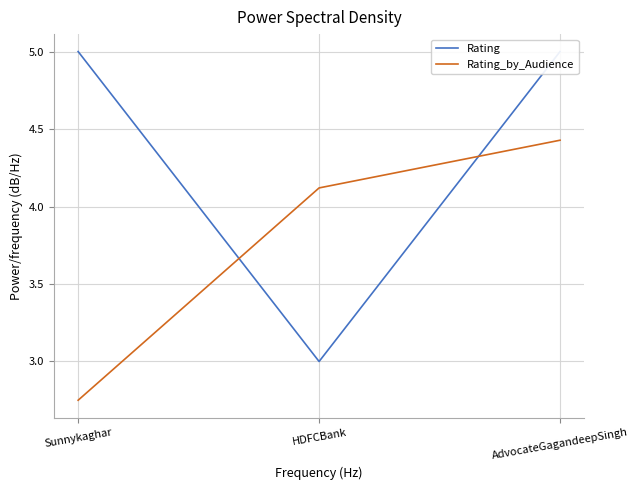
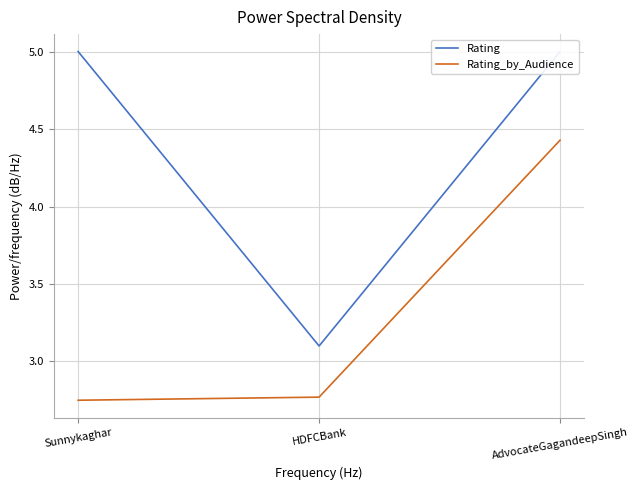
Rating, HDFCBank: 3.0 -> 3.1
Rating_by_Audience, HDFCBank: 4.12 -> 2.77
